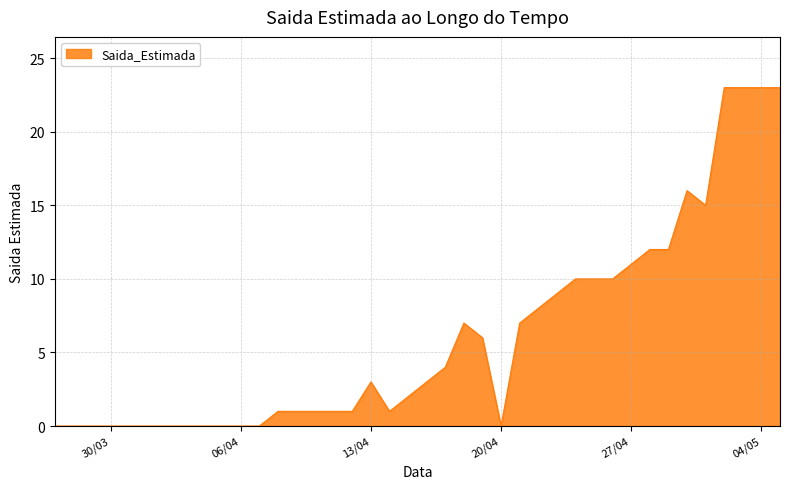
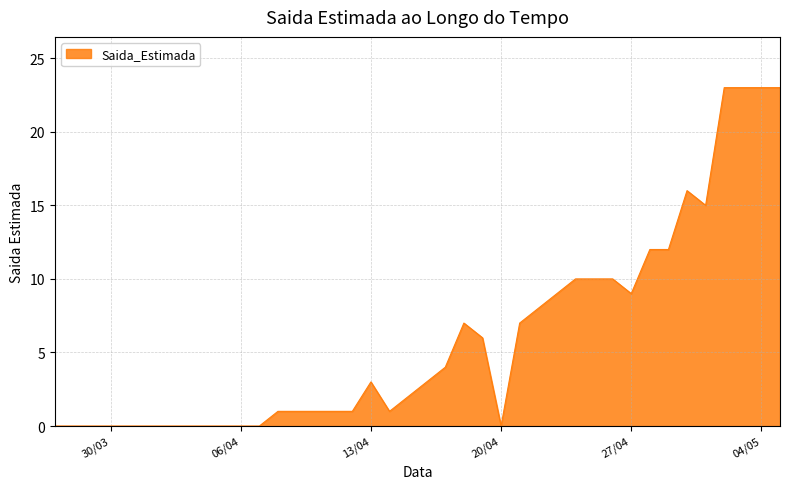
27/04: 11 -> 9
